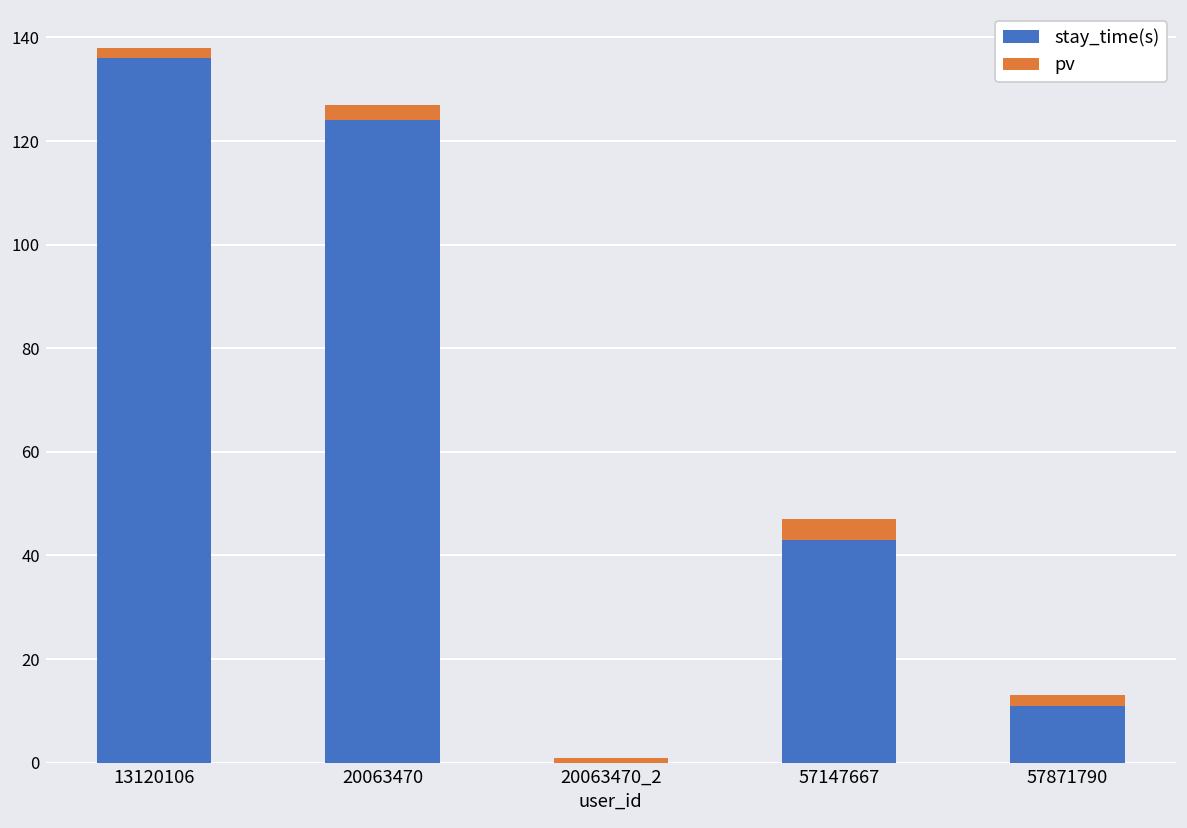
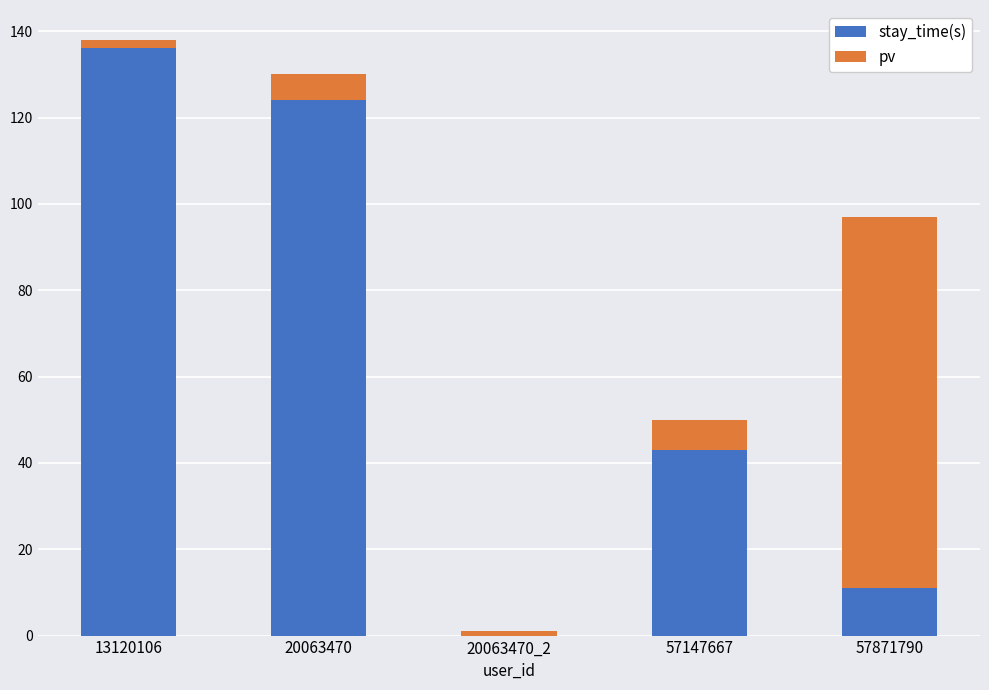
pv, 20063470: 3 -> 6
pv, 57147667: 4 -> 7
pv, 57871790: 2 -> 86
